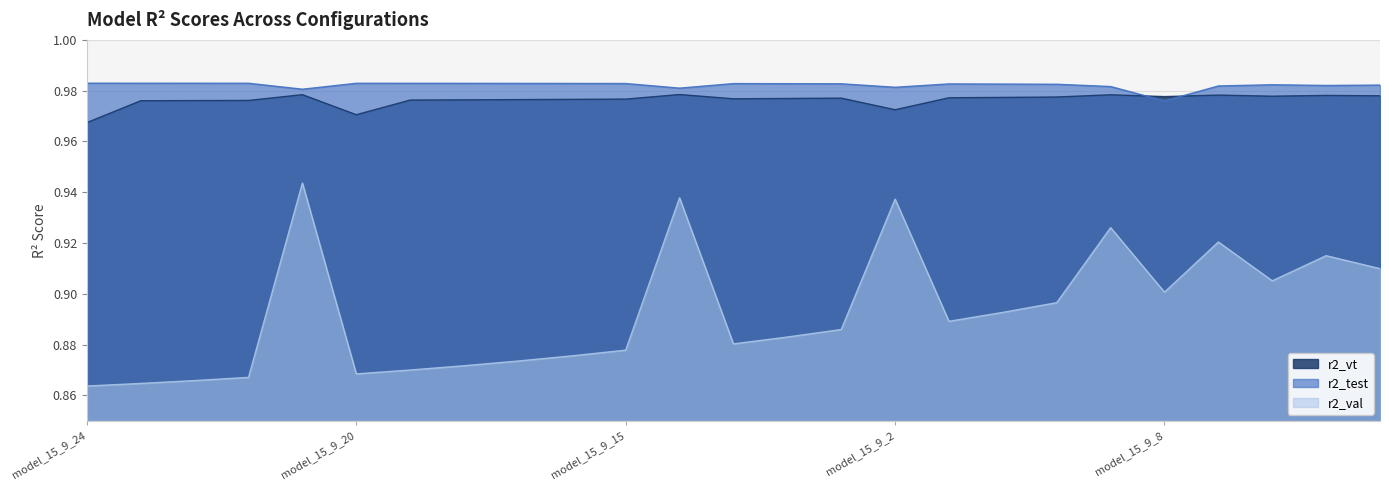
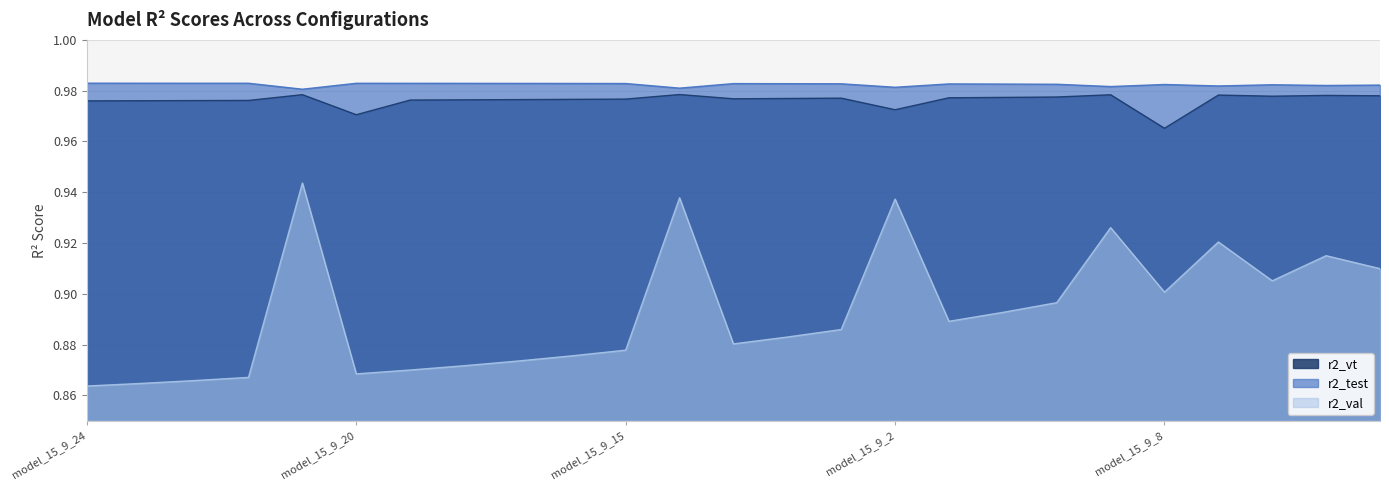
r2_vt, model_15_9_24: 0.967 -> 0.976
r2_vt, model_15_9_8: 0.978 -> 0.965
r2_test, model_15_9_8: 0.976 -> 0.982
